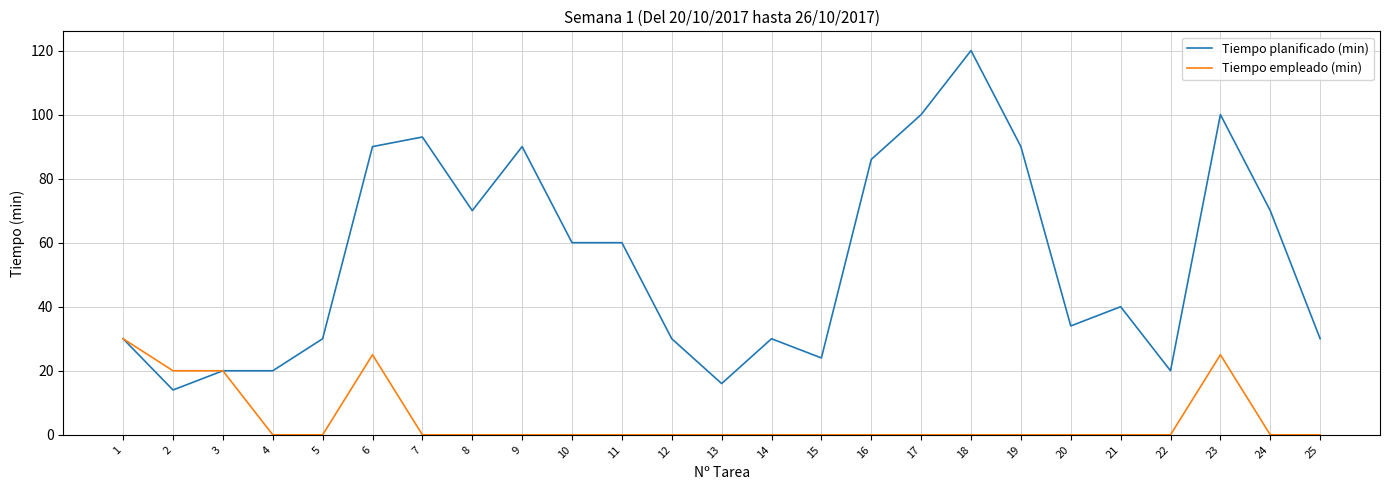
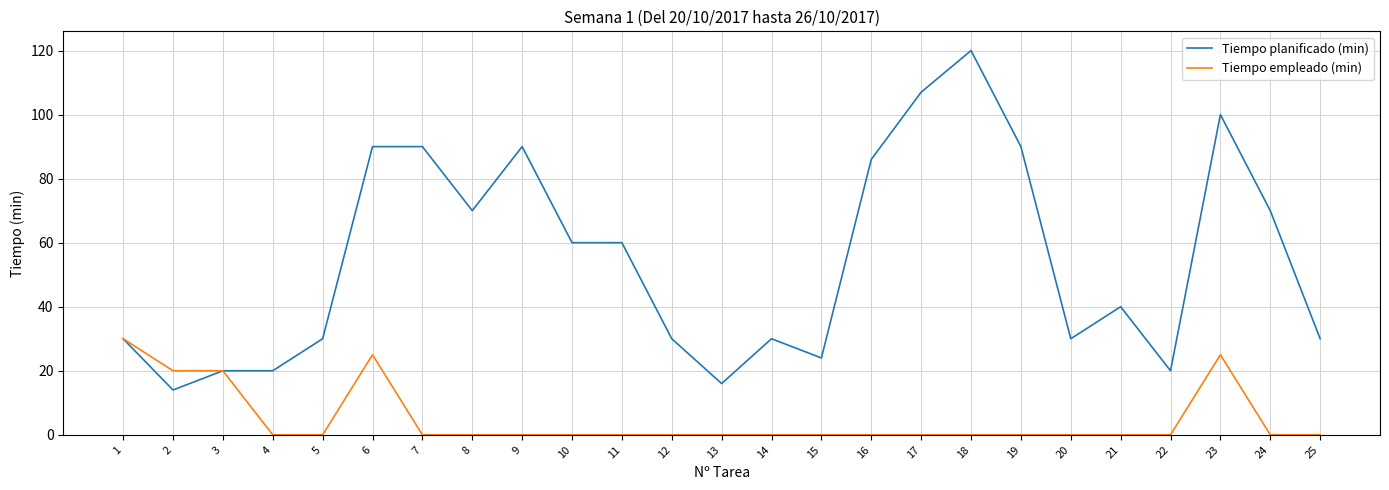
Tiempo planificado (min), 7: 93 -> 90
Tiempo planificado (min), 17: 100 -> 107
Tiempo planificado (min), 20: 34 -> 30
